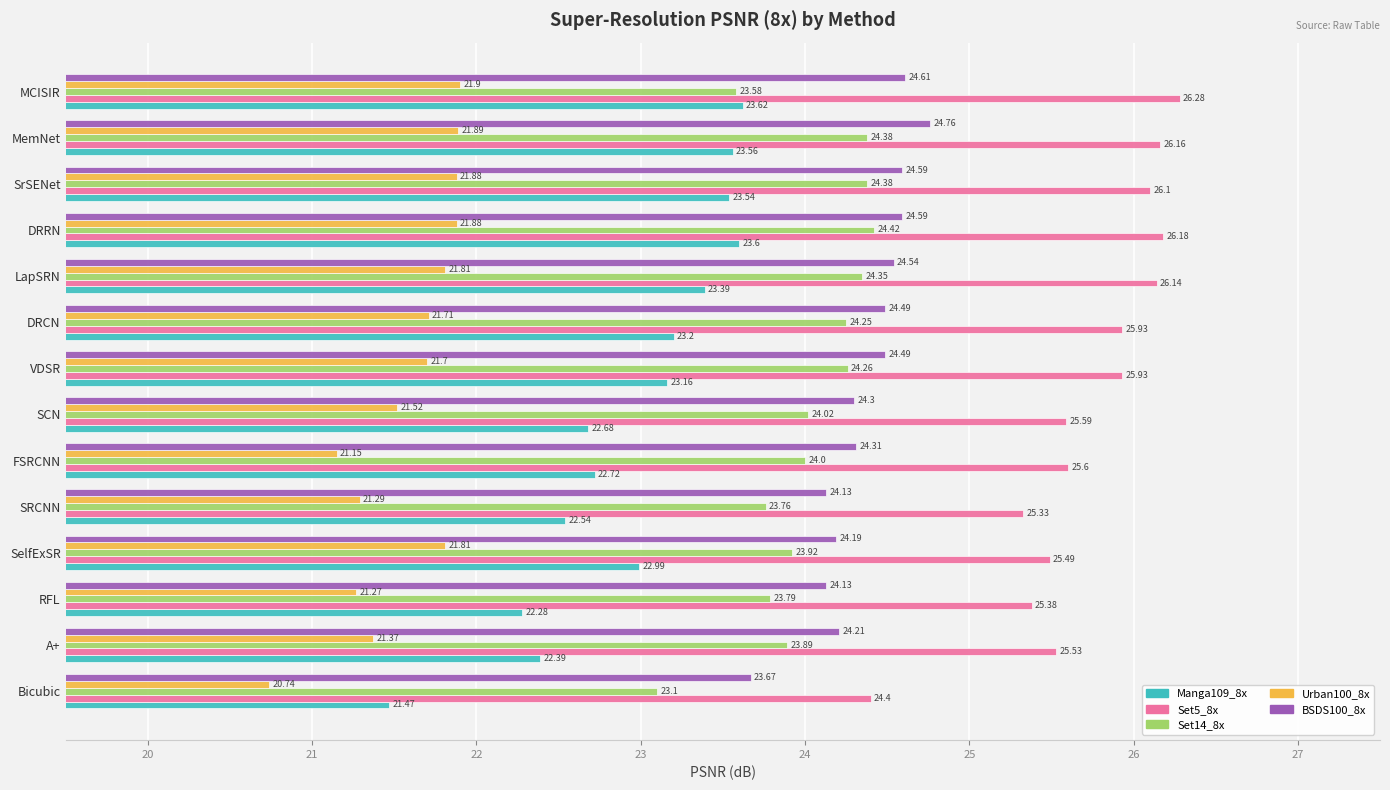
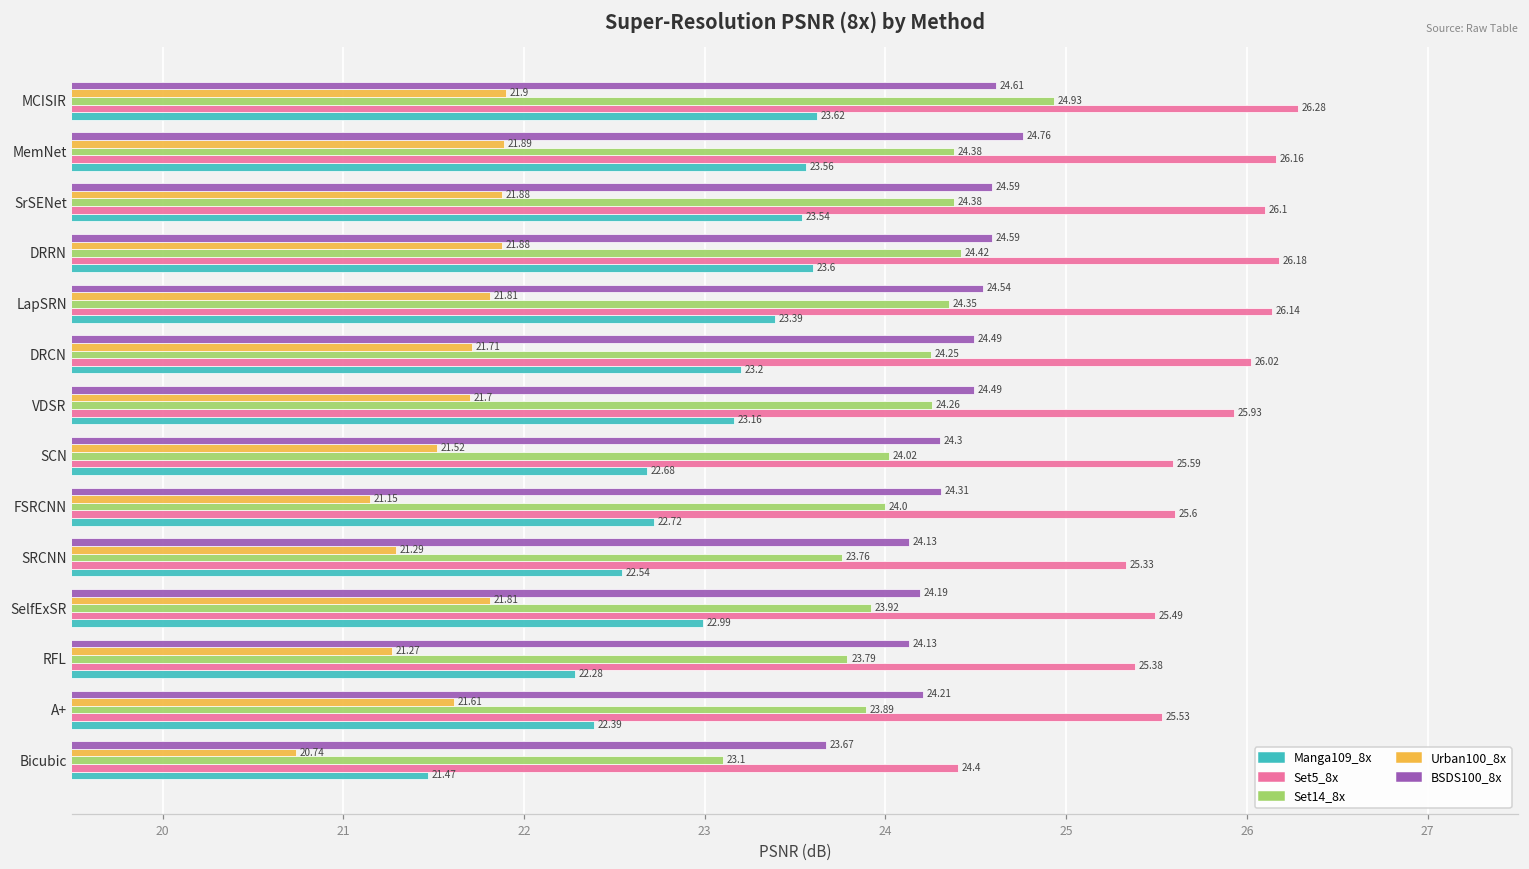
Set14_8x, MCISIR: 23.58 -> 24.93
Set5_8x, DRCN: 25.93 -> 26.02
Urban100_8x, A+: 21.37 -> 21.61
